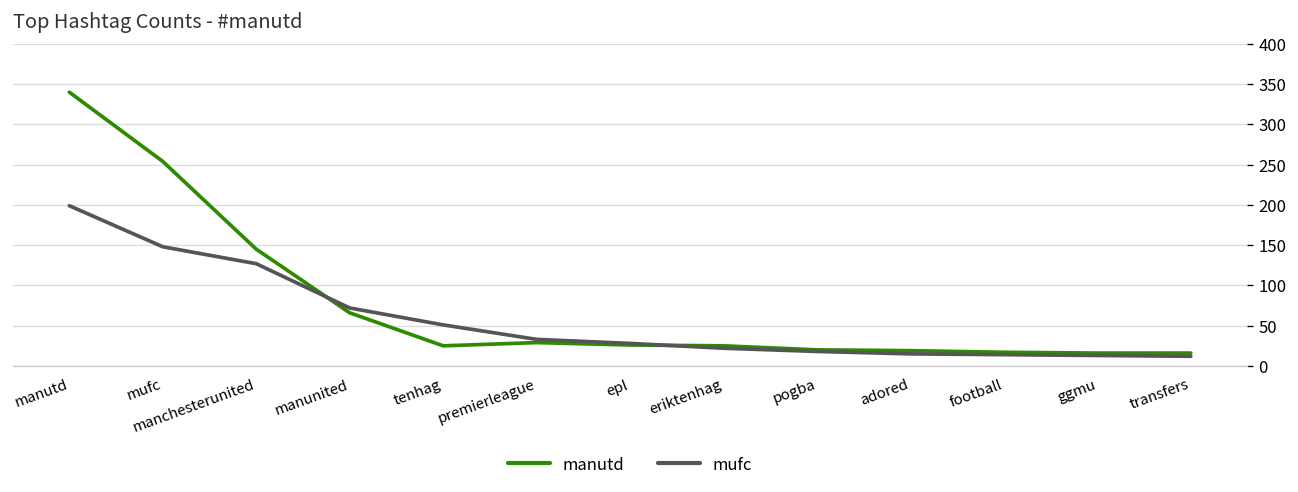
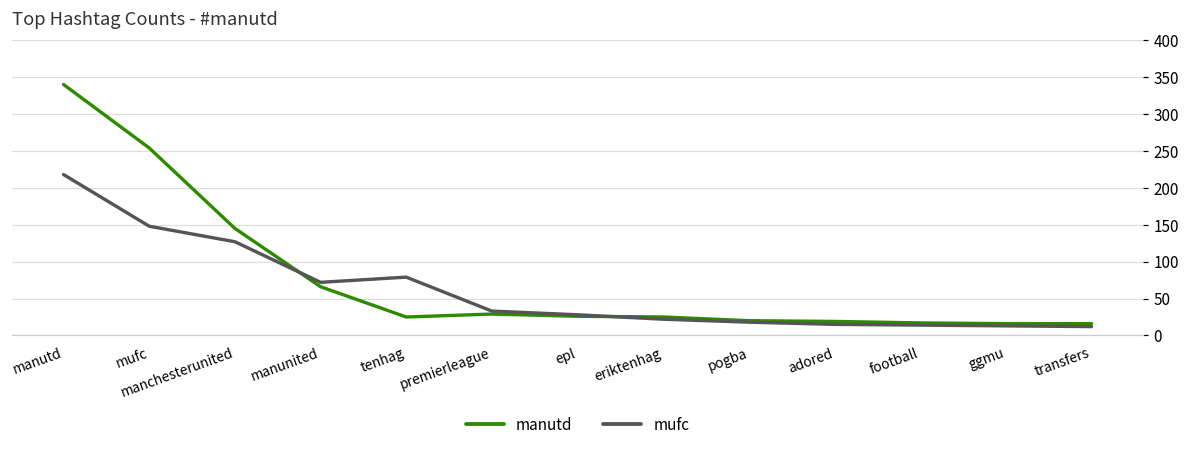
mufc, manutd: 200 -> 220
mufc, tenhag: 50 -> 80
